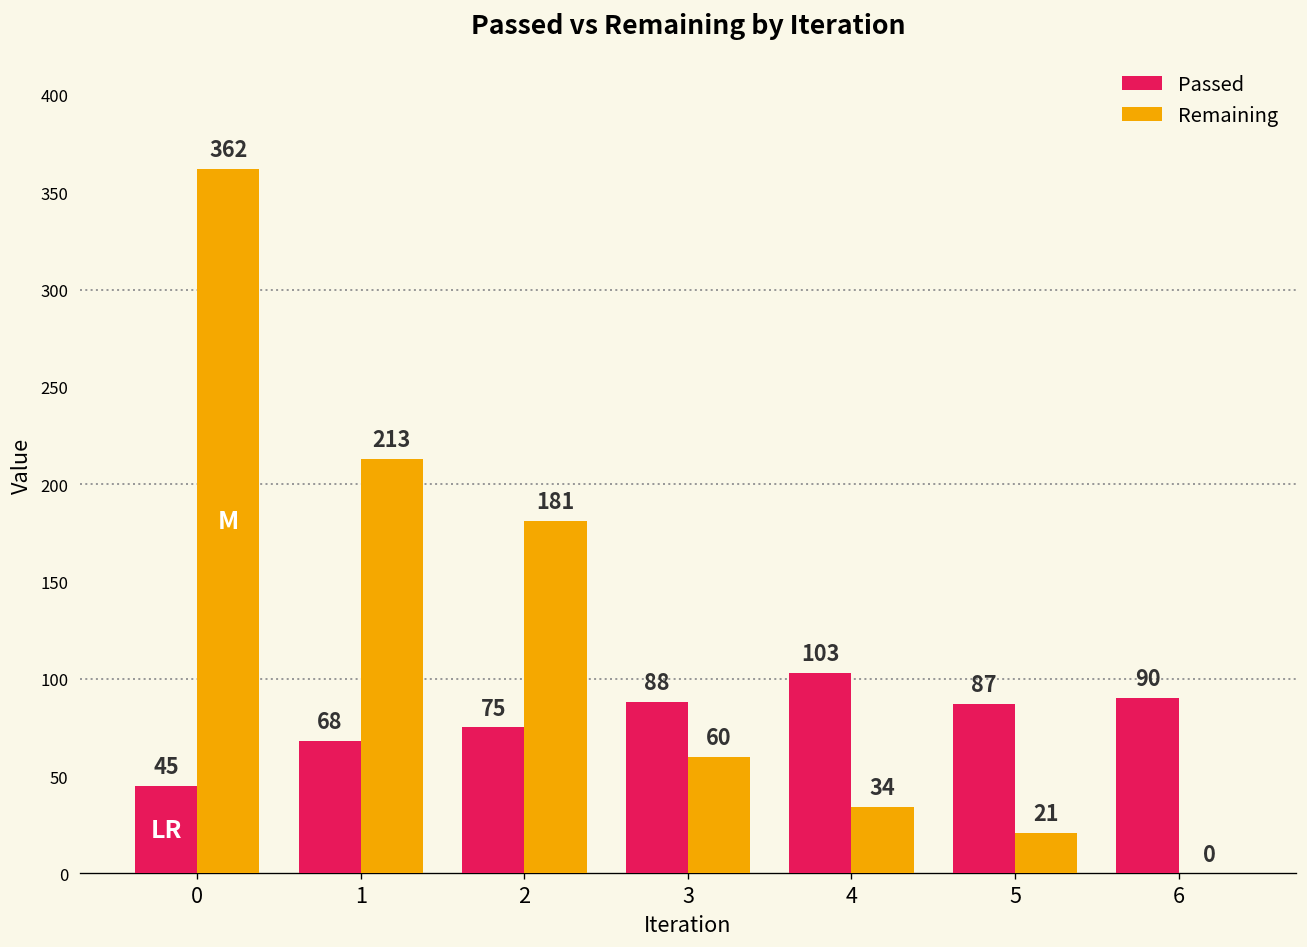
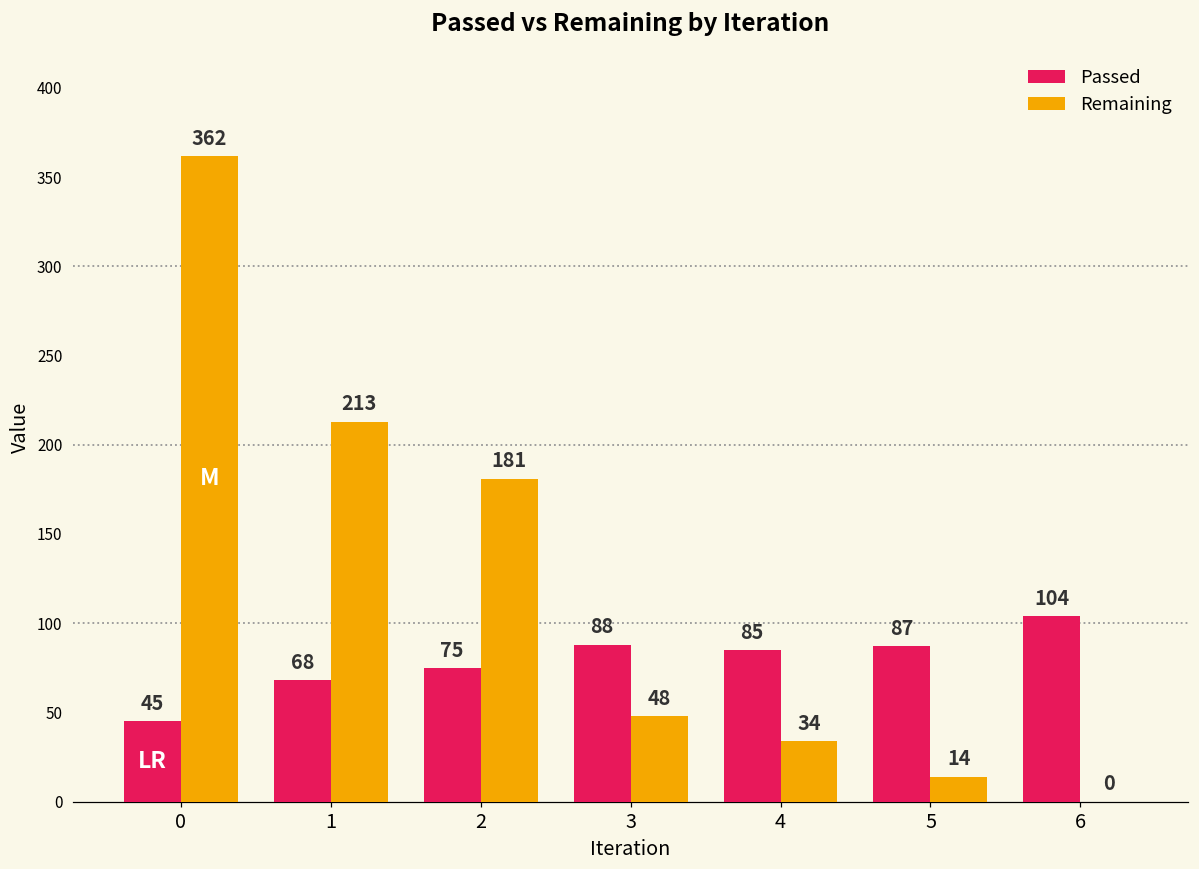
Remaining, 3: 60 -> 48
Passed, 4: 103 -> 85
Remaining, 5: 21 -> 14
Passed, 6: 90 -> 104
